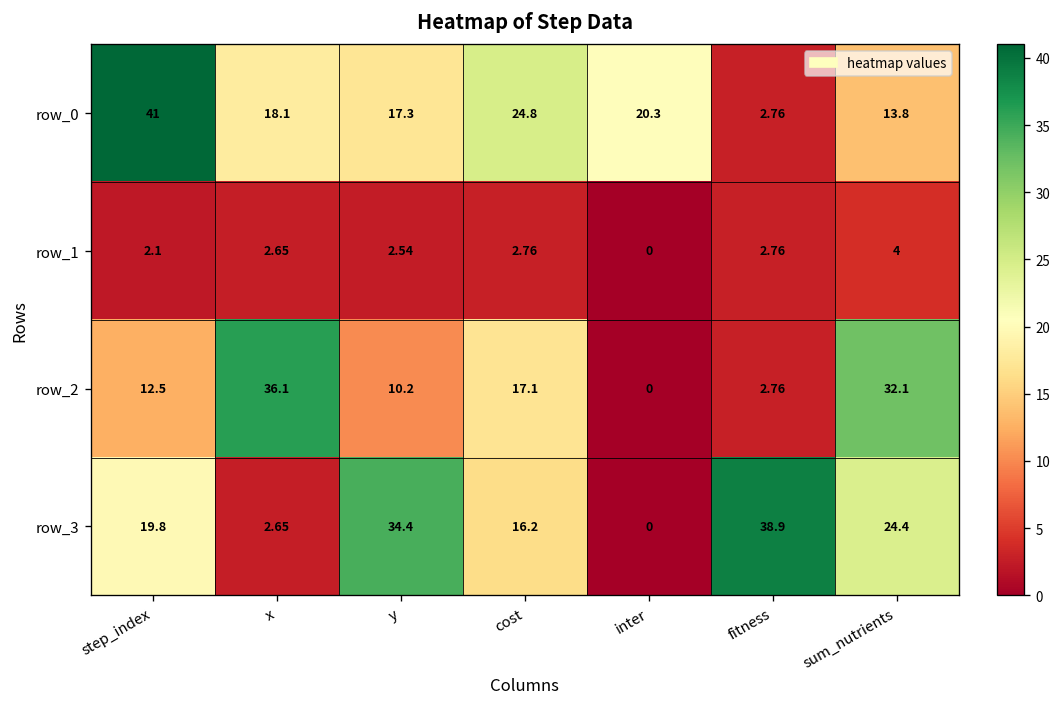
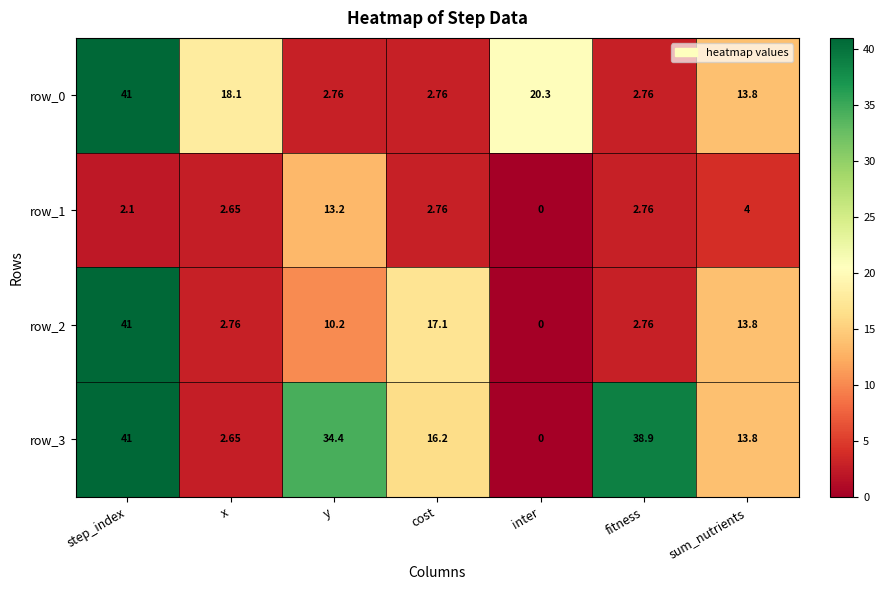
row_0, y: 17.3 -> 2.76
row_0, cost: 24.8 -> 2.76
row_1, y: 2.54 -> 13.2
row_2, step_index: 12.5 -> 41
row_2, x: 36.1 -> 2.76
row_2, sum_nutrients: 32.1 -> 13.8
row_3, step_index: 19.8 -> 41
row_3, sum_nutrients: 24.4 -> 13.8
